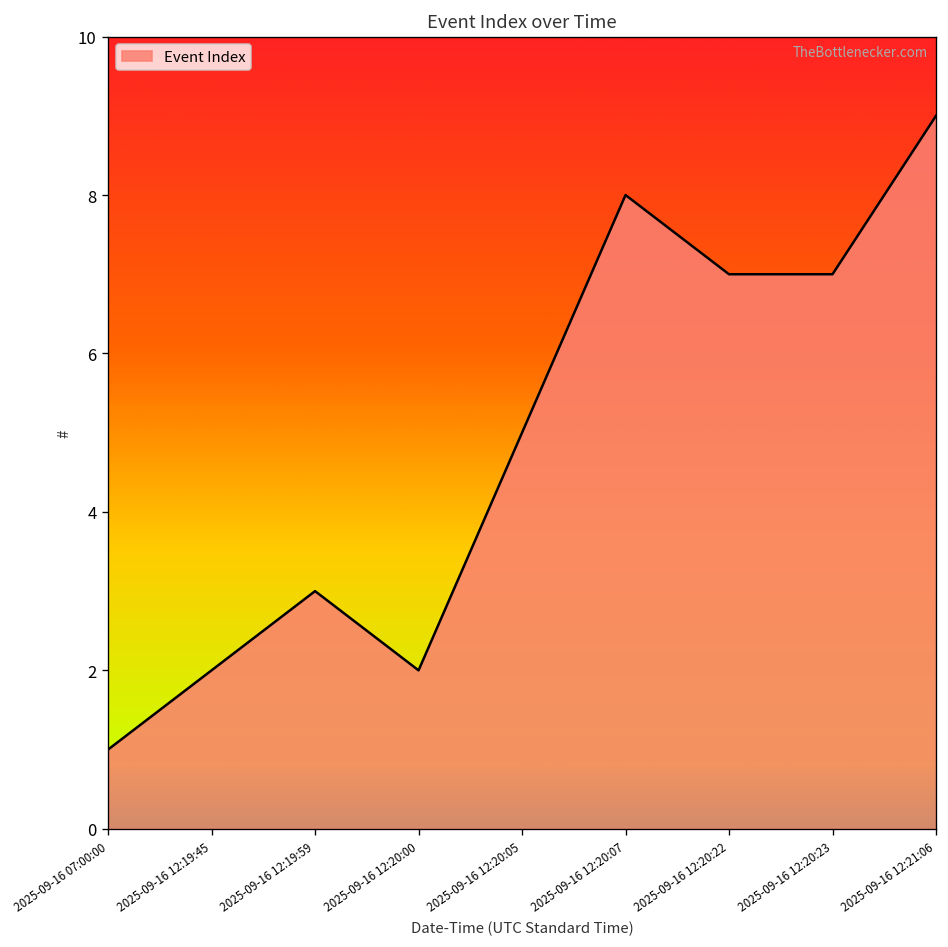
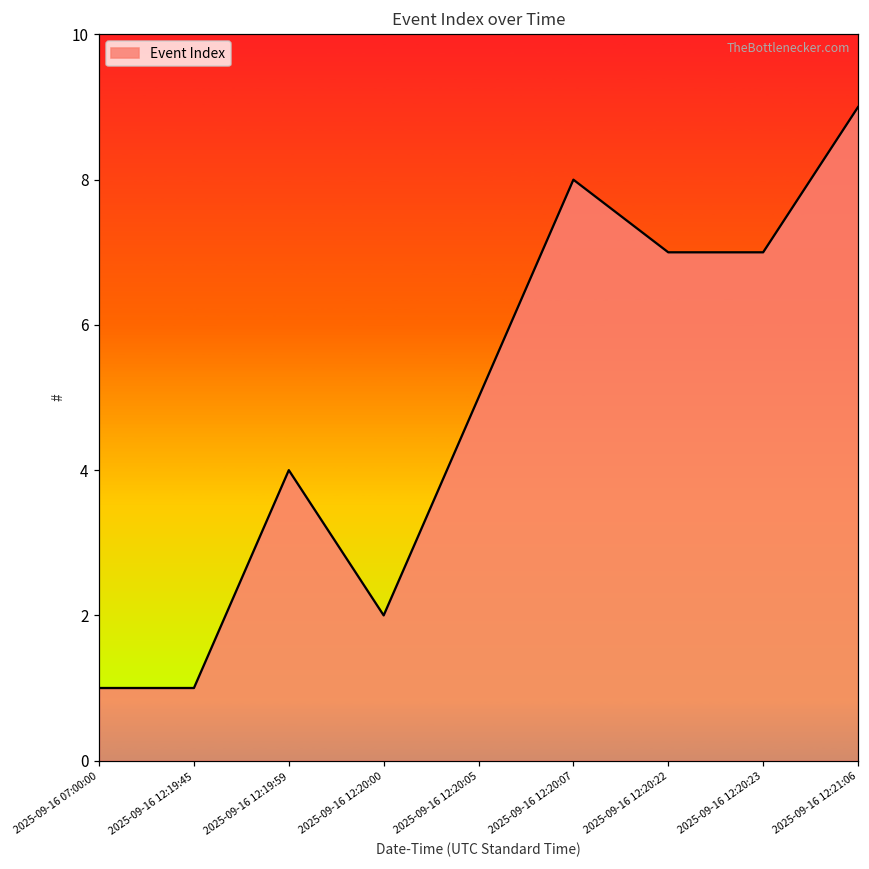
2025-09-16 12:19:45: 2 -> 1
2025-09-16 12:19:59: 3 -> 4
